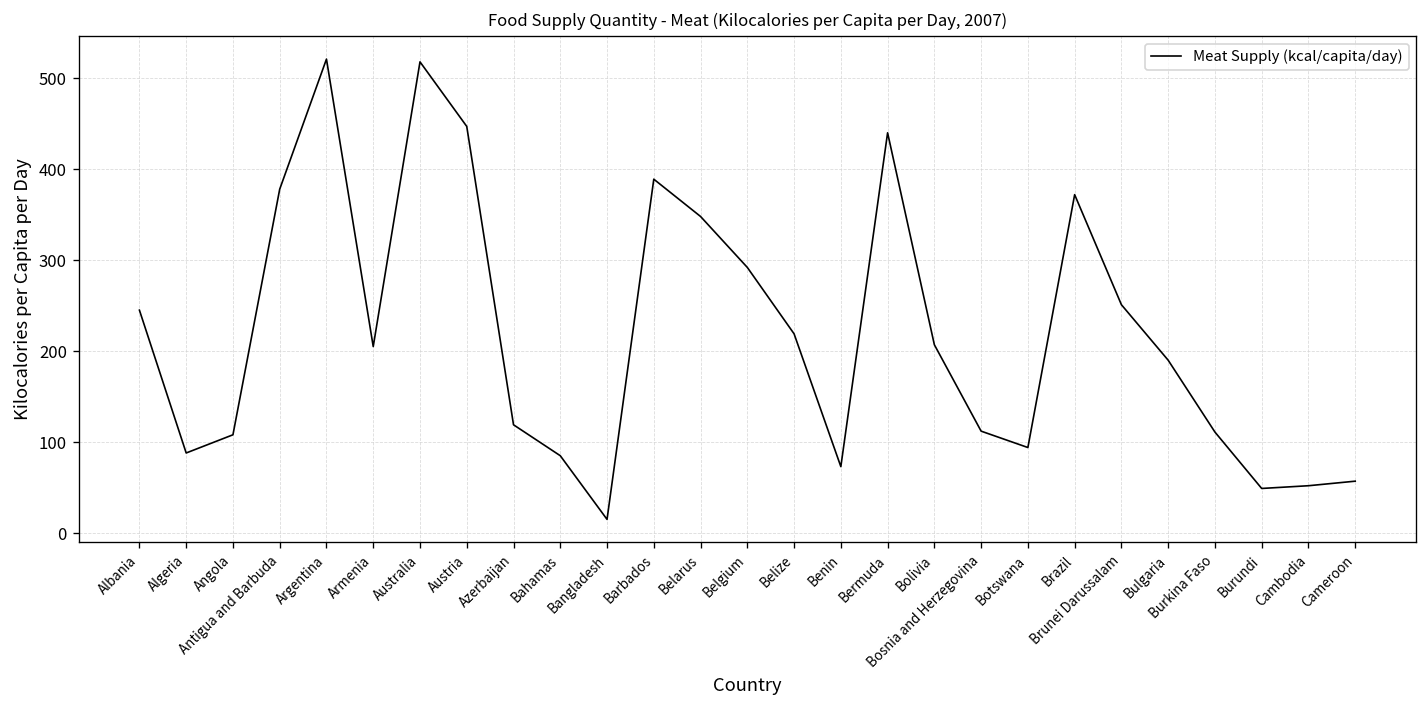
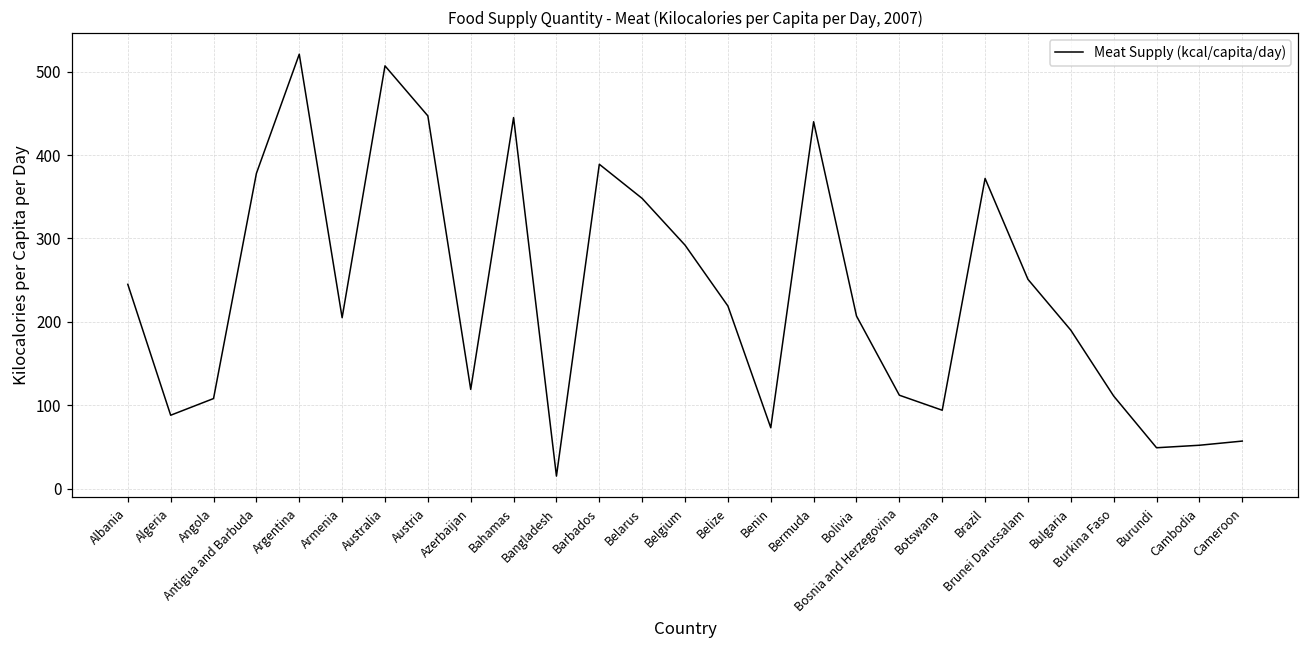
Australia: 520 -> 510
Bahamas: 90 -> 450
